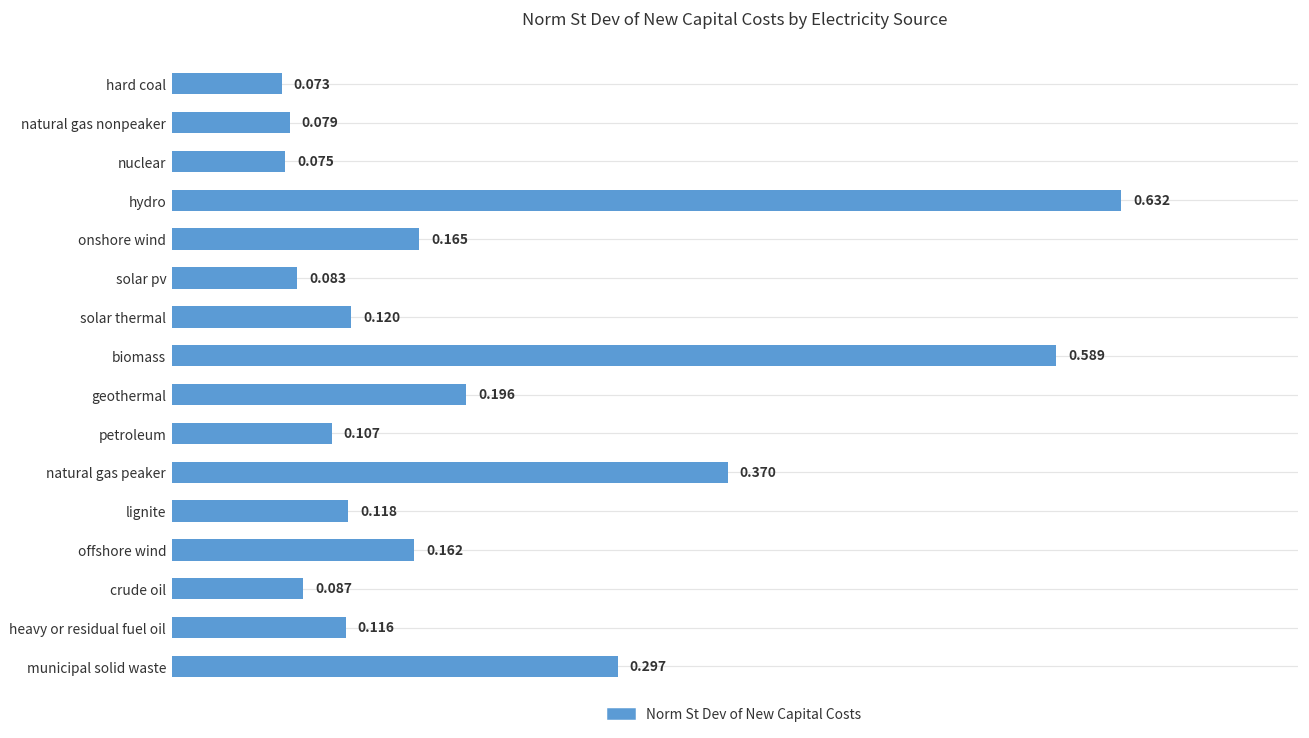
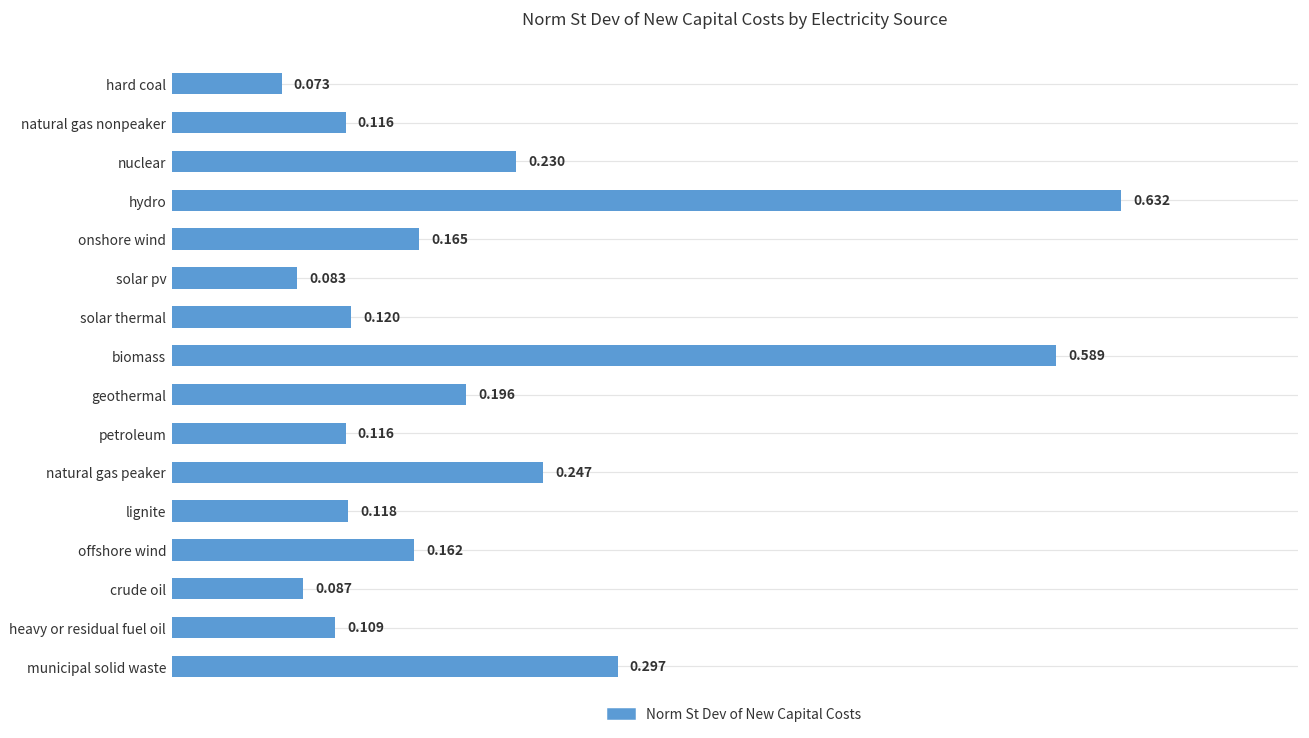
natural gas nonpeaker: 0.079 -> 0.116
nuclear: 0.075 -> 0.230
petroleum: 0.107 -> 0.116
natural gas peaker: 0.370 -> 0.247
heavy or residual fuel oil: 0.116 -> 0.109
